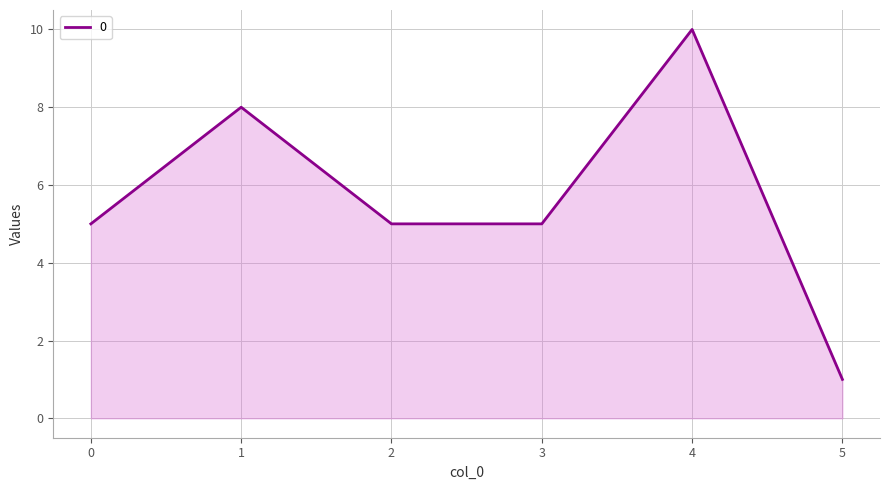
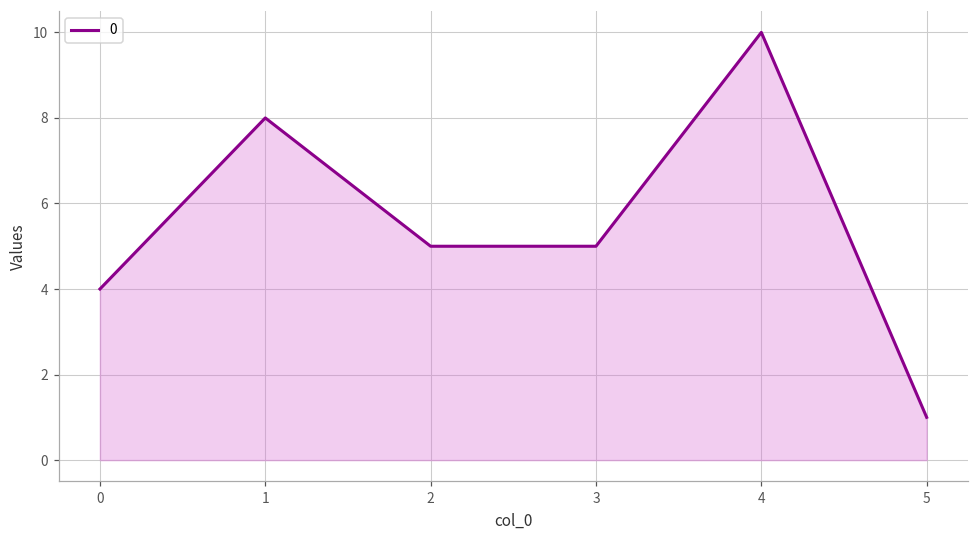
0: 5 -> 4
